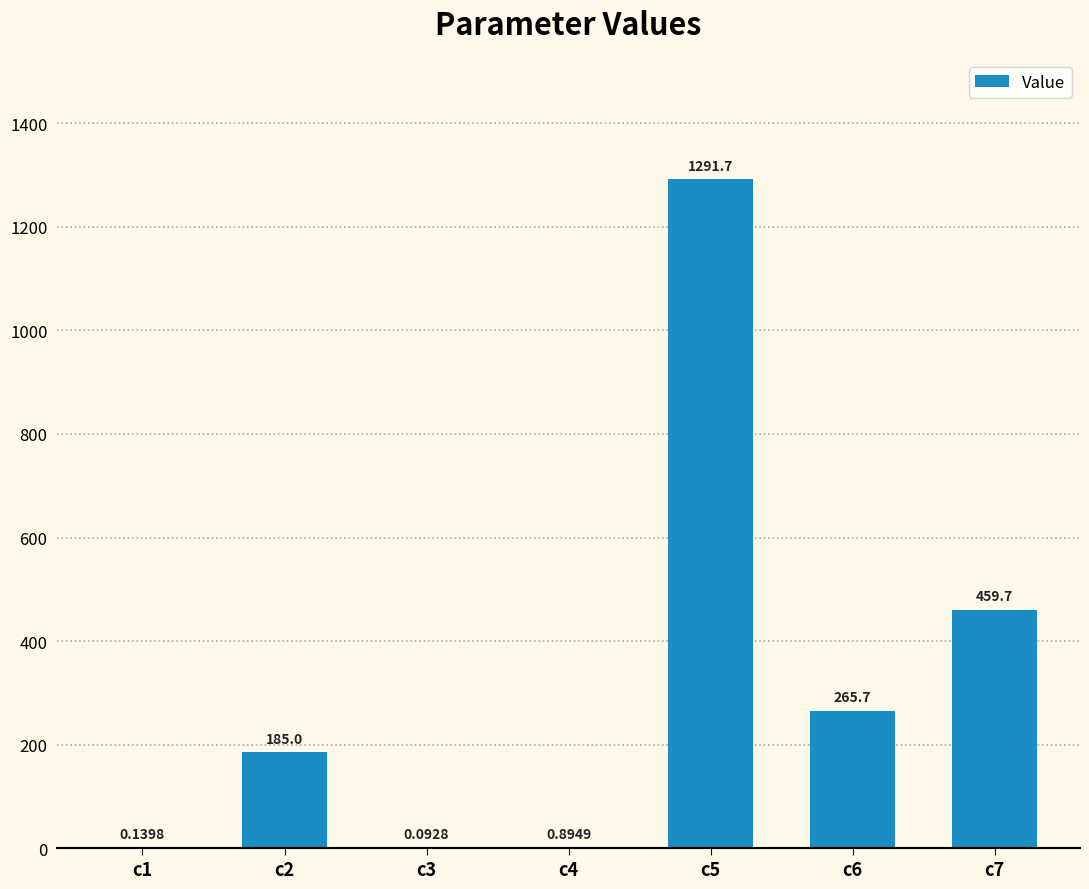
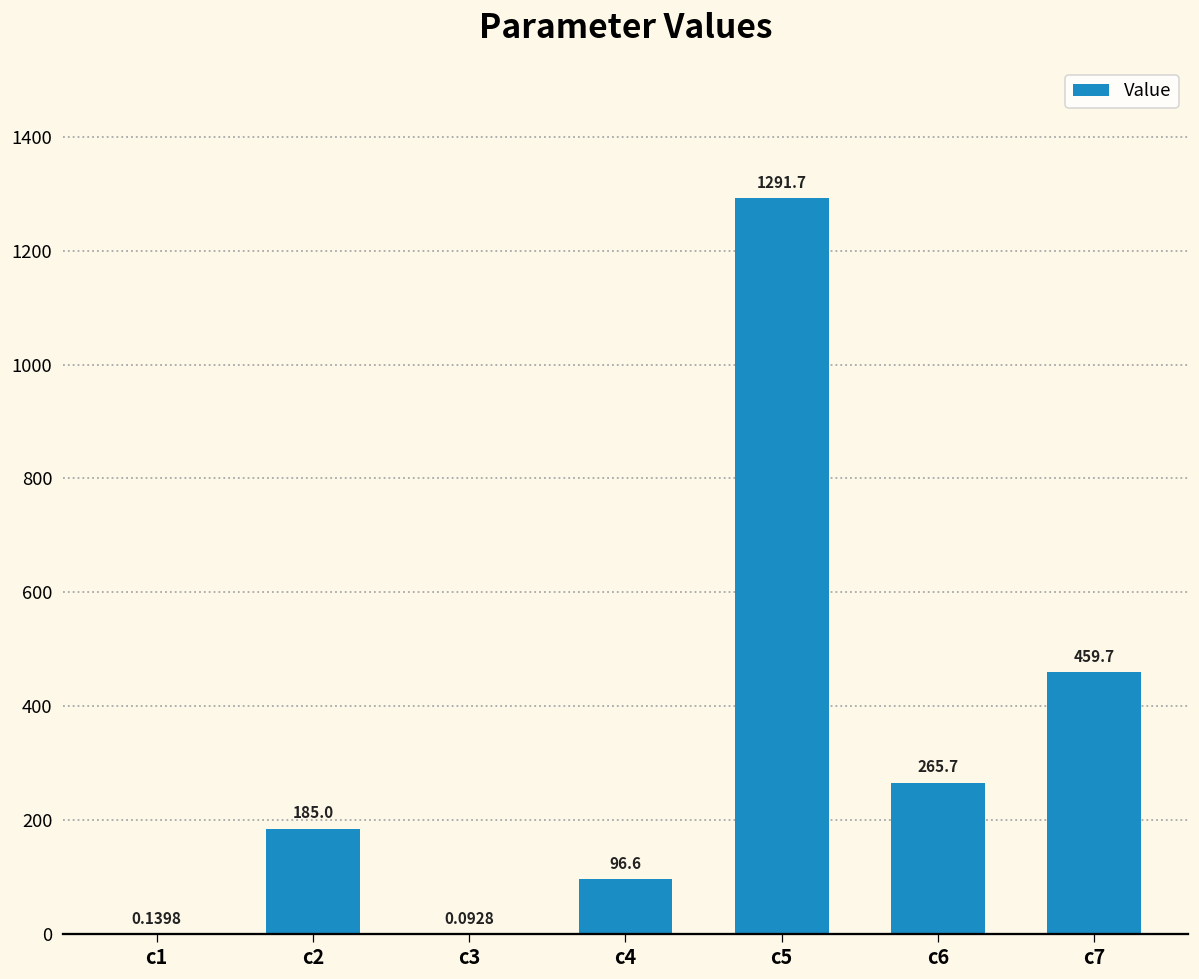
c4: 0.8949 -> 96.6
